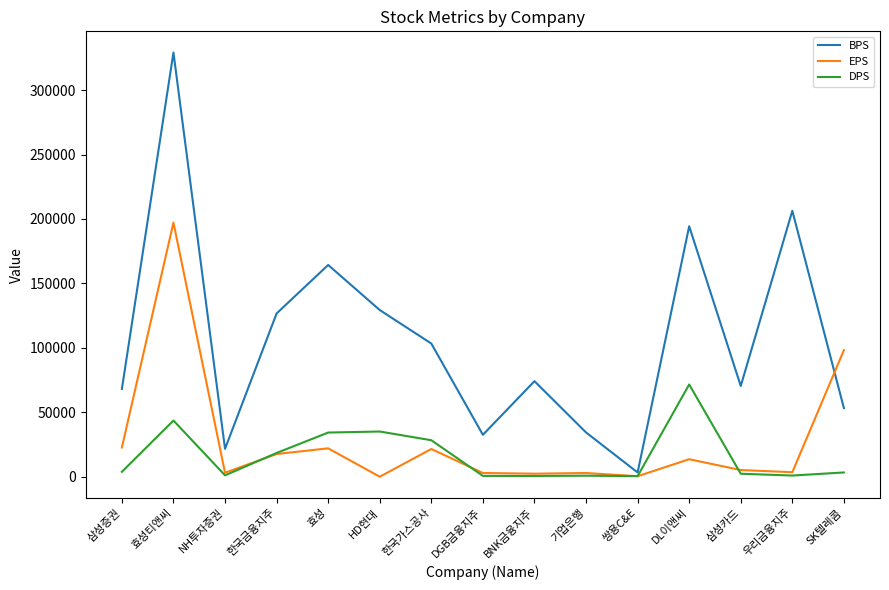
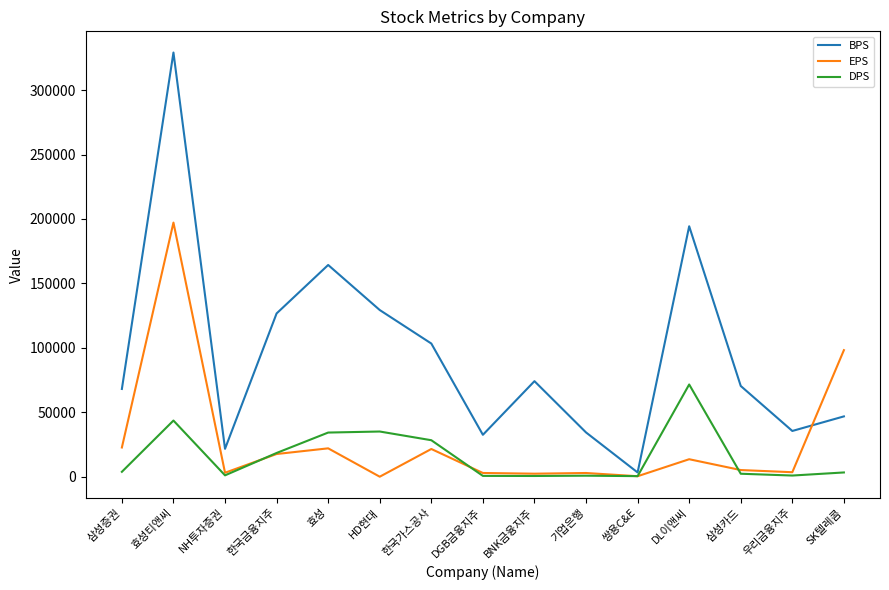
BPS, 우리금융지주: 206000 -> 35000
BPS, SK텔레콤: 53000 -> 47000
